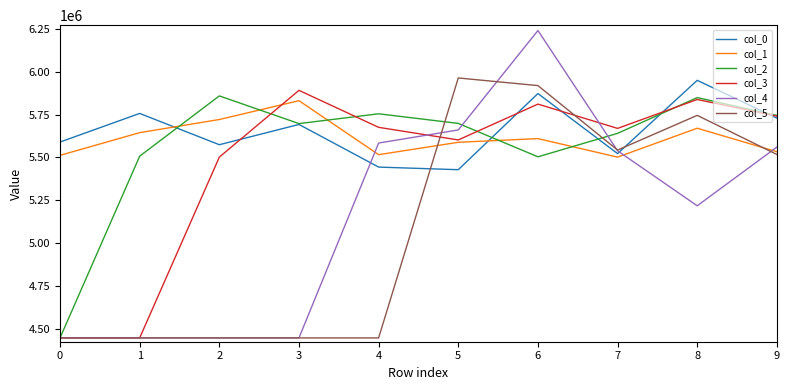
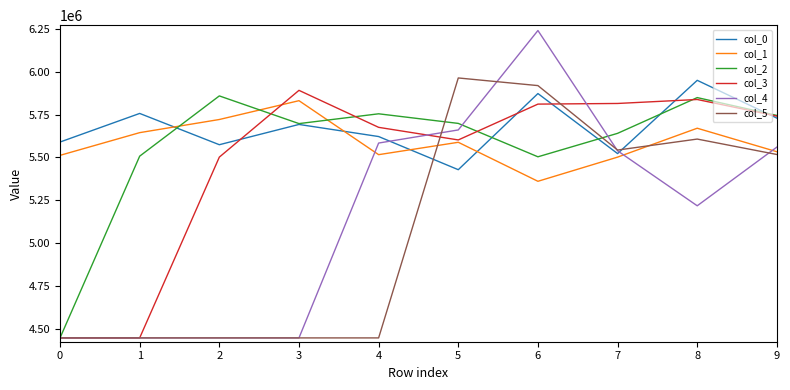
col_0, 4: 5440000 -> 5620000
col_1, 6: 5610000 -> 5360000
col_3, 7: 5670000 -> 5810000
col_5, 8: 5750000 -> 5610000
